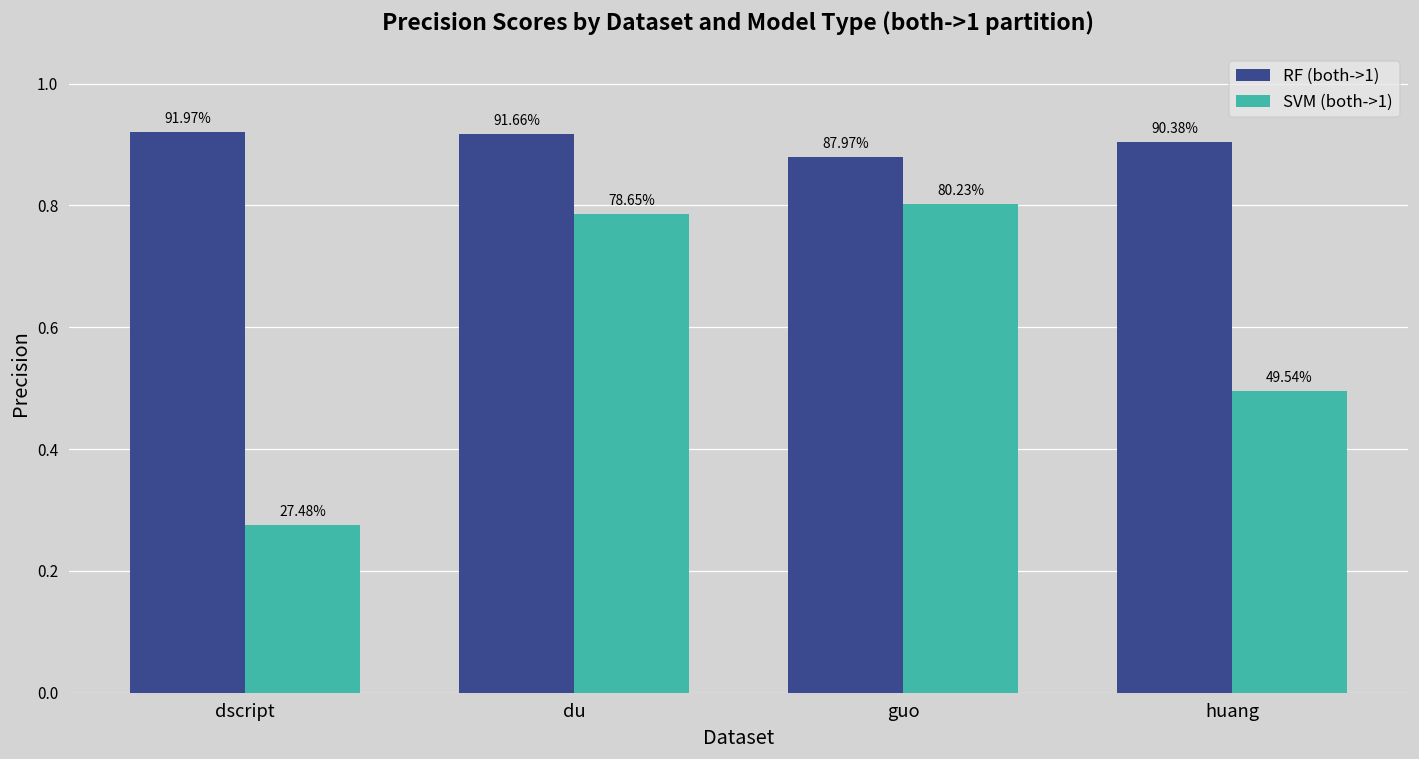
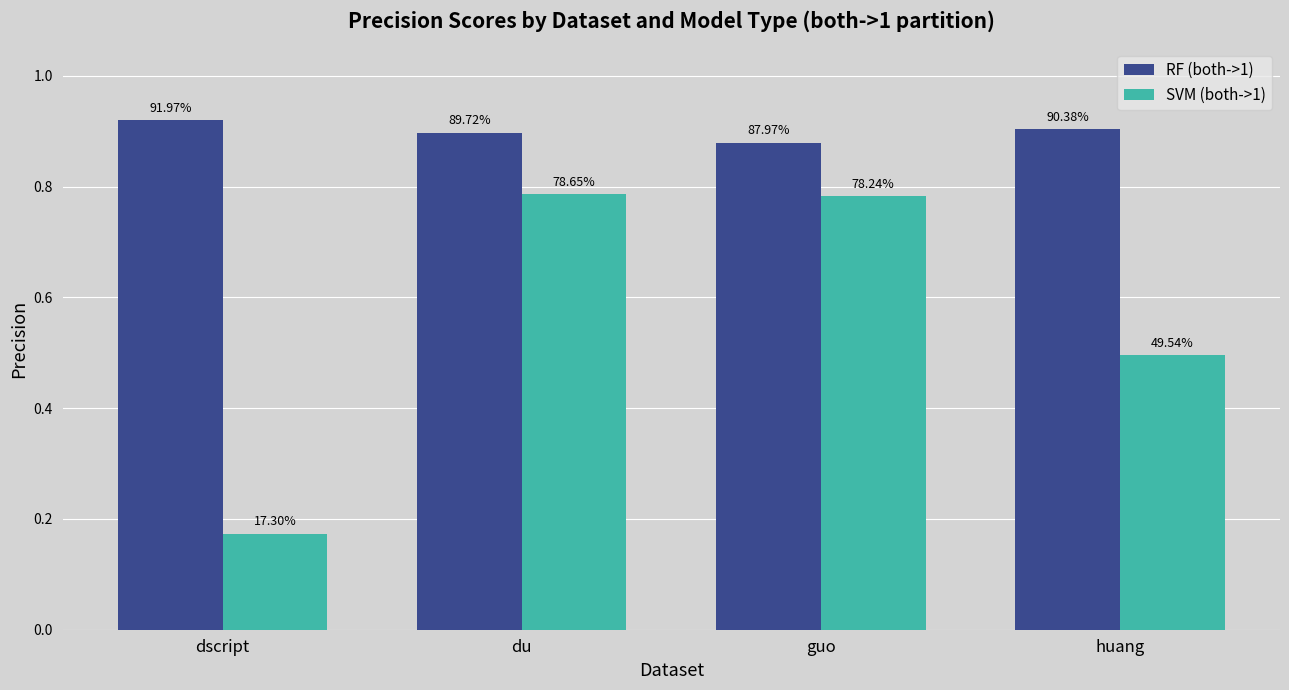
SVM (both->1), dscript: 27.48% -> 17.30%
RF (both->1), du: 91.66% -> 89.72%
SVM (both->1), guo: 80.23% -> 78.24%
